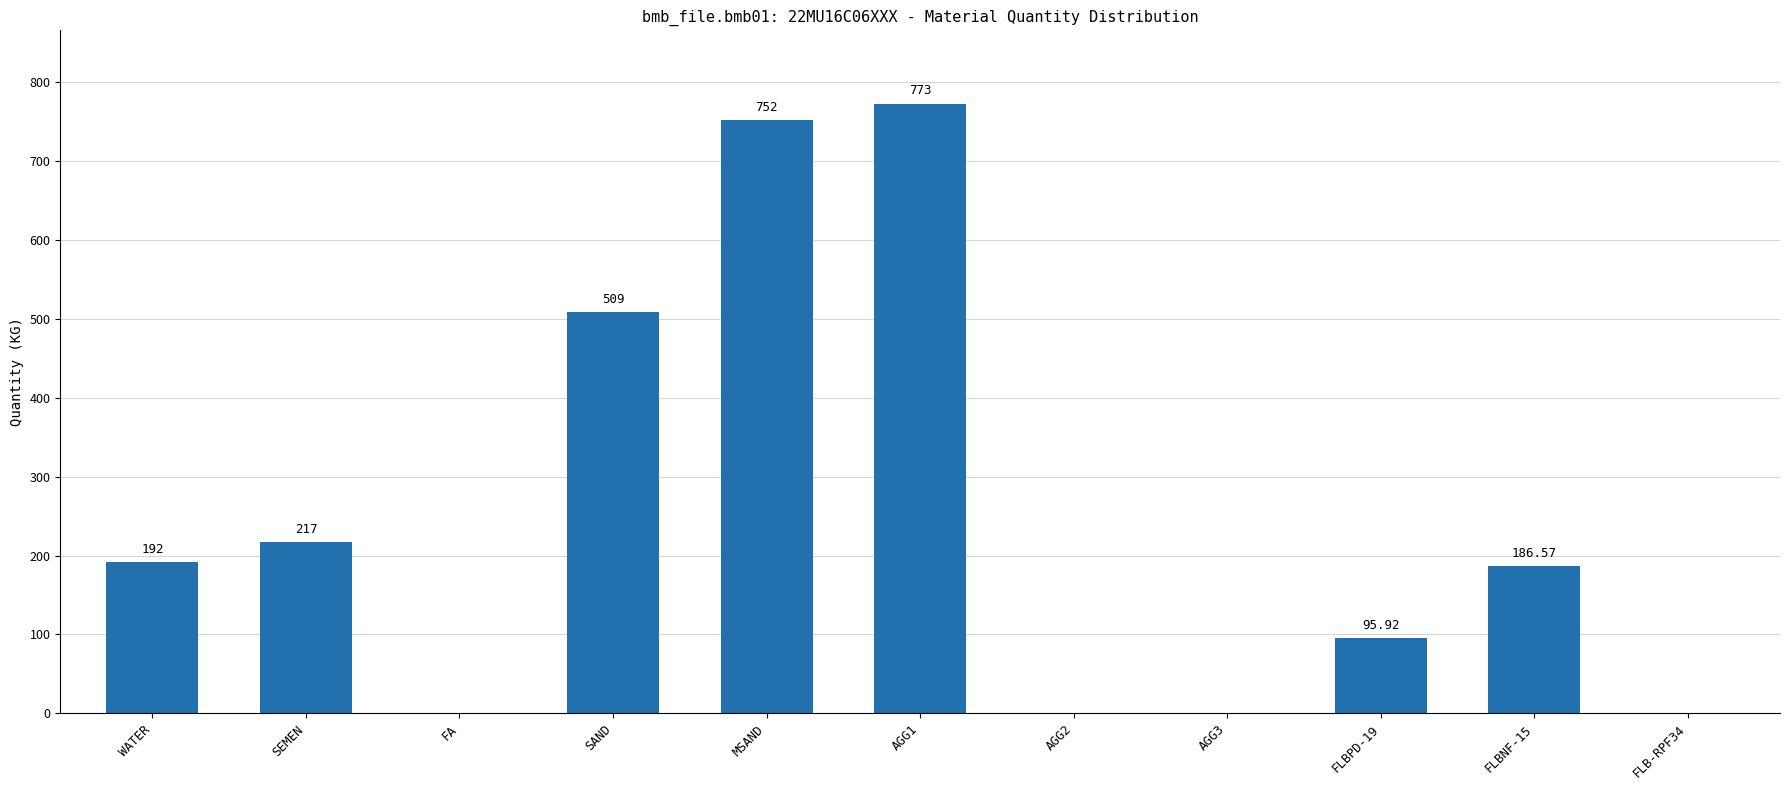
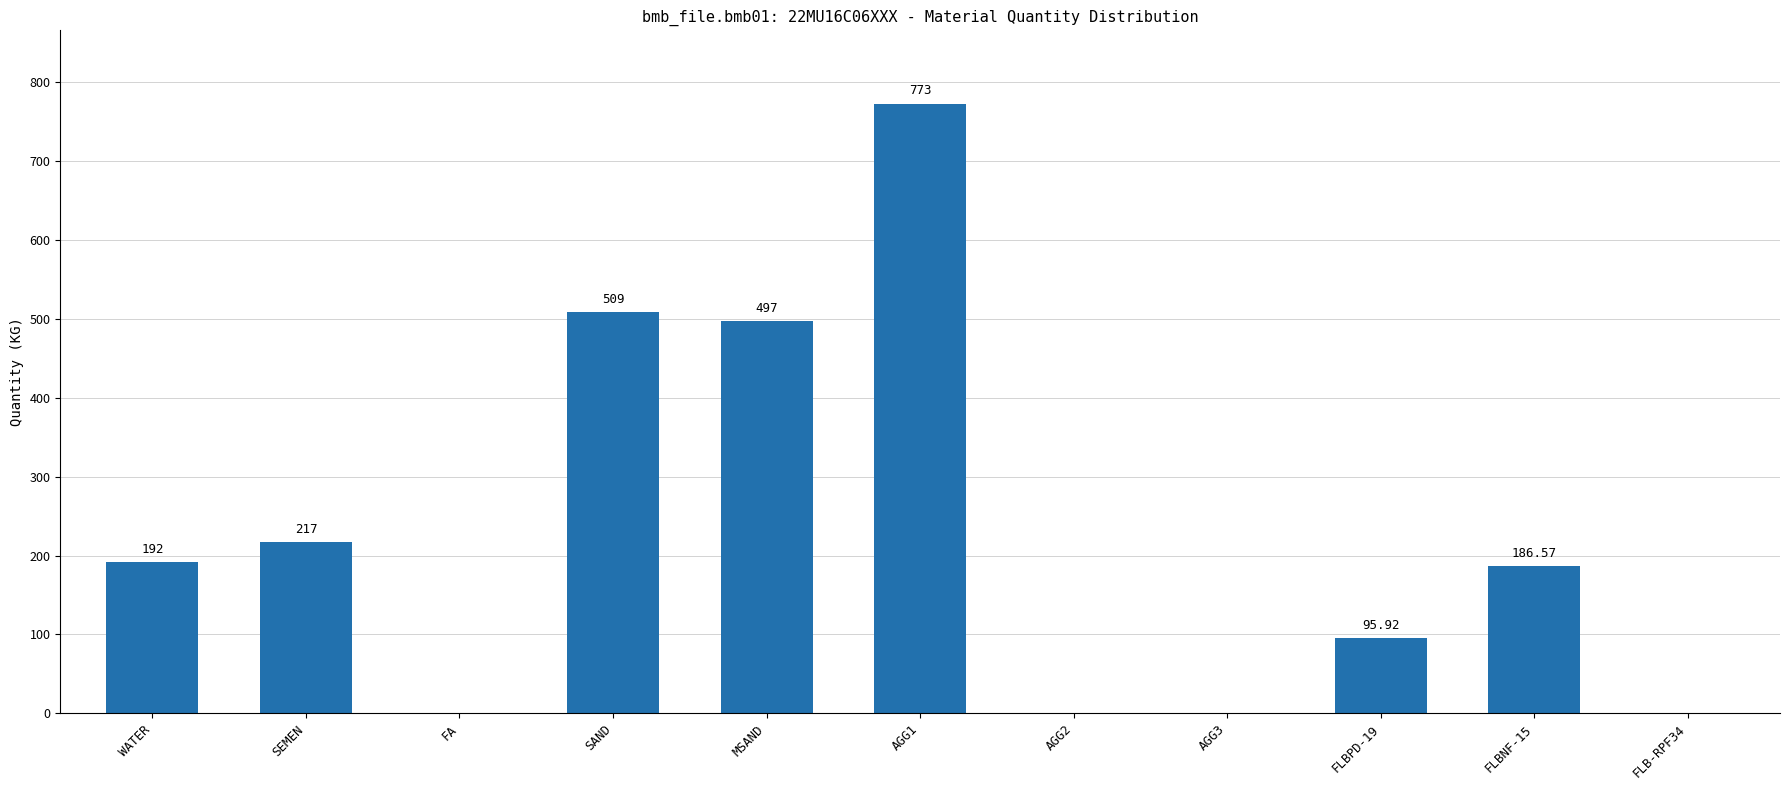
MSAND: 752 -> 497
